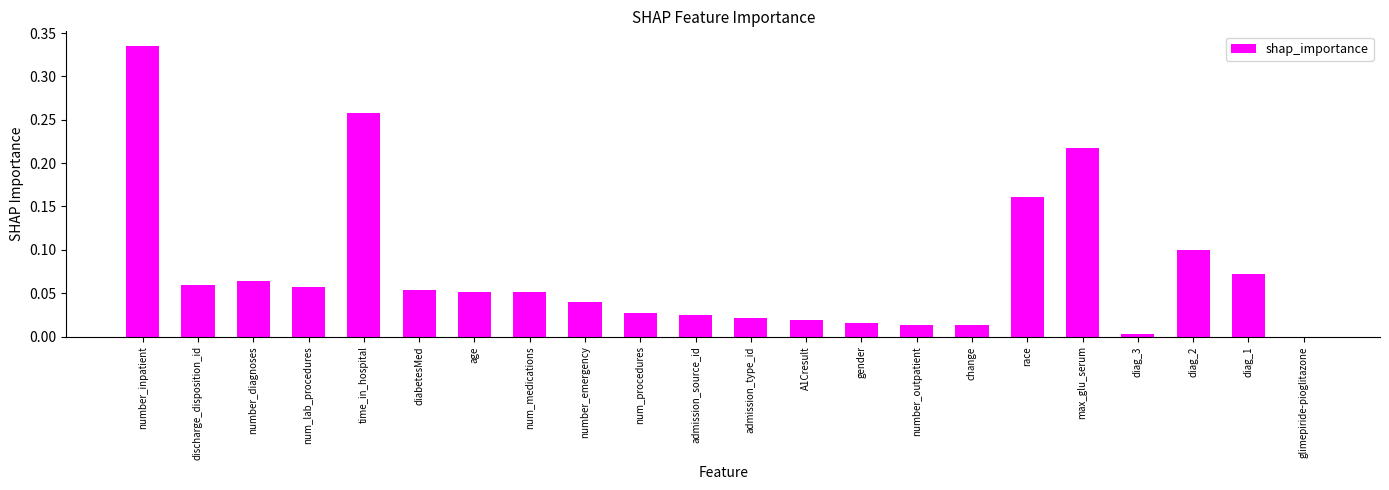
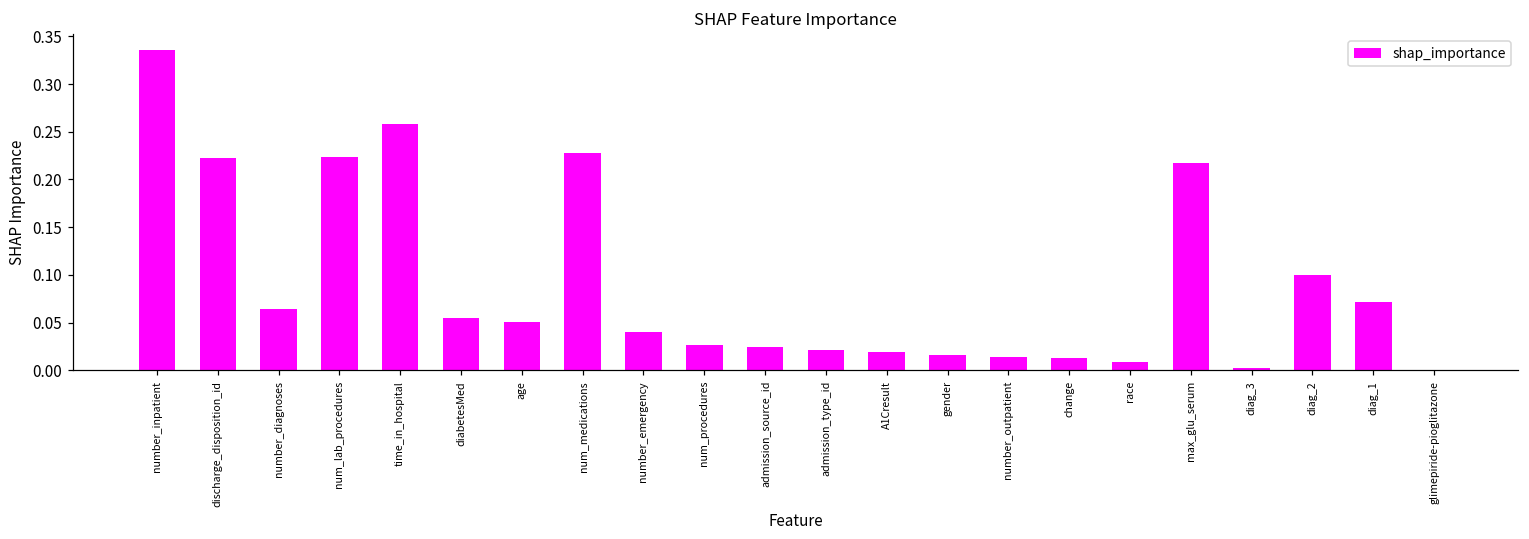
discharge_disposition_id: 0.06 -> 0.22
num_lab_procedures: 0.06 -> 0.22
num_medications: 0.05 -> 0.23
race: 0.16 -> 0.01
